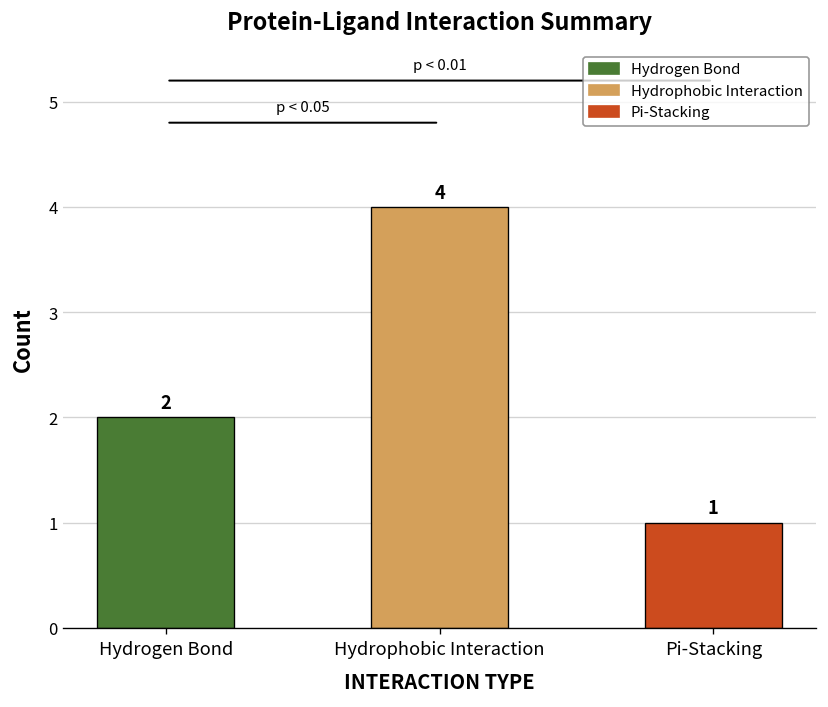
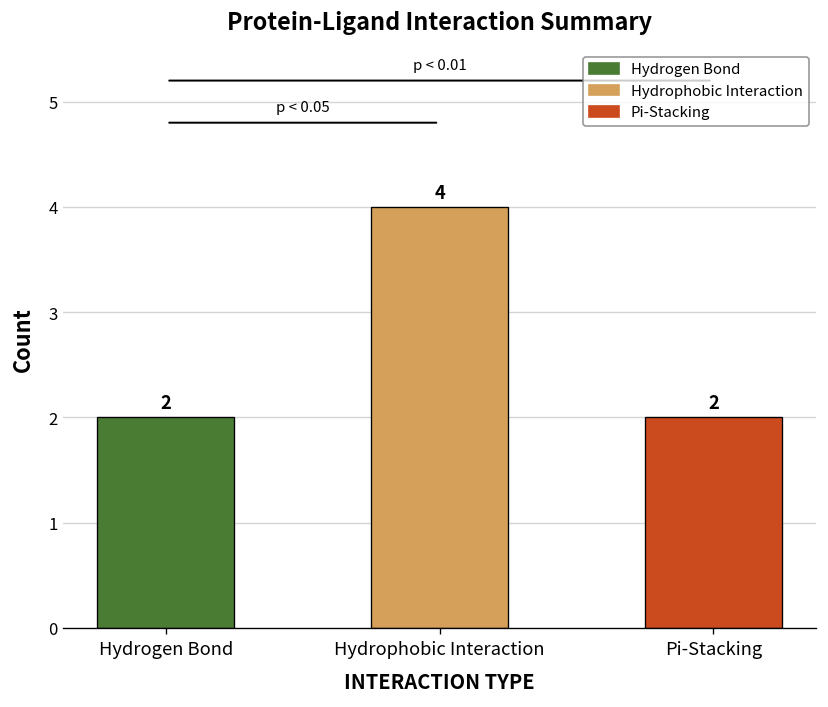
Pi-Stacking: 1 -> 2
